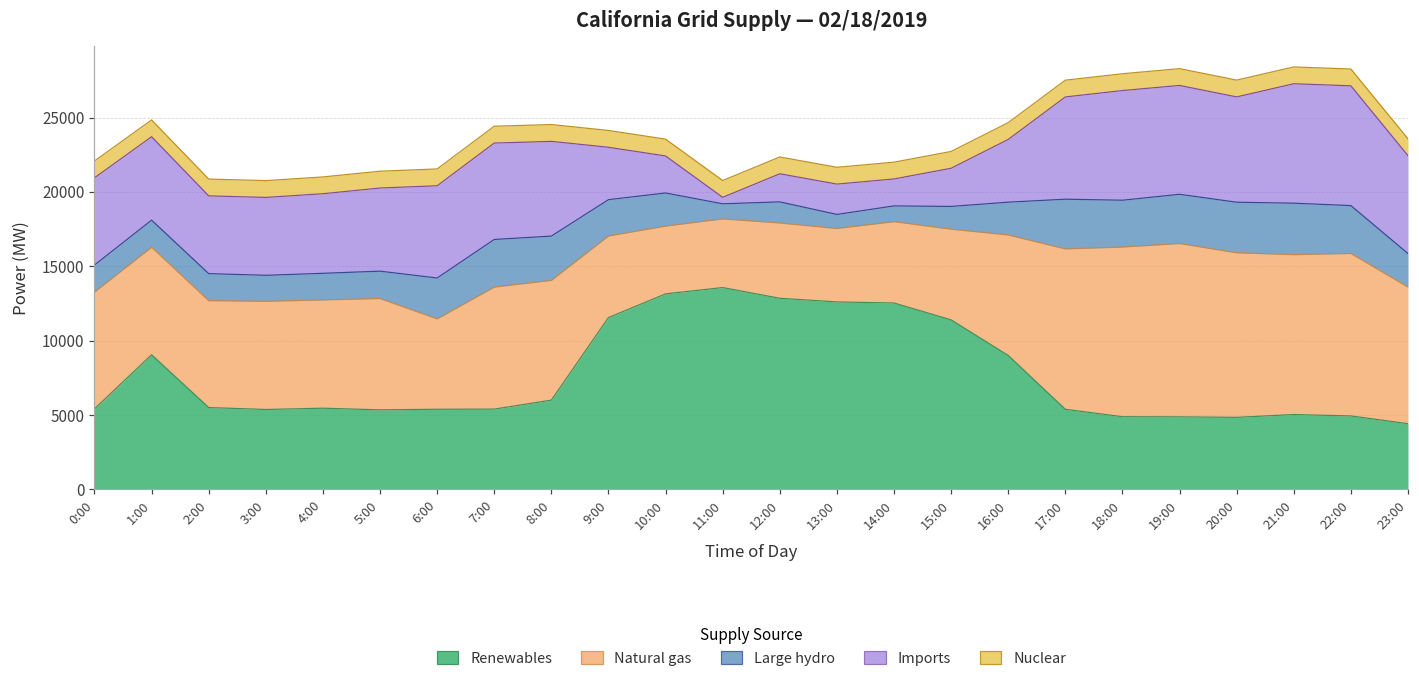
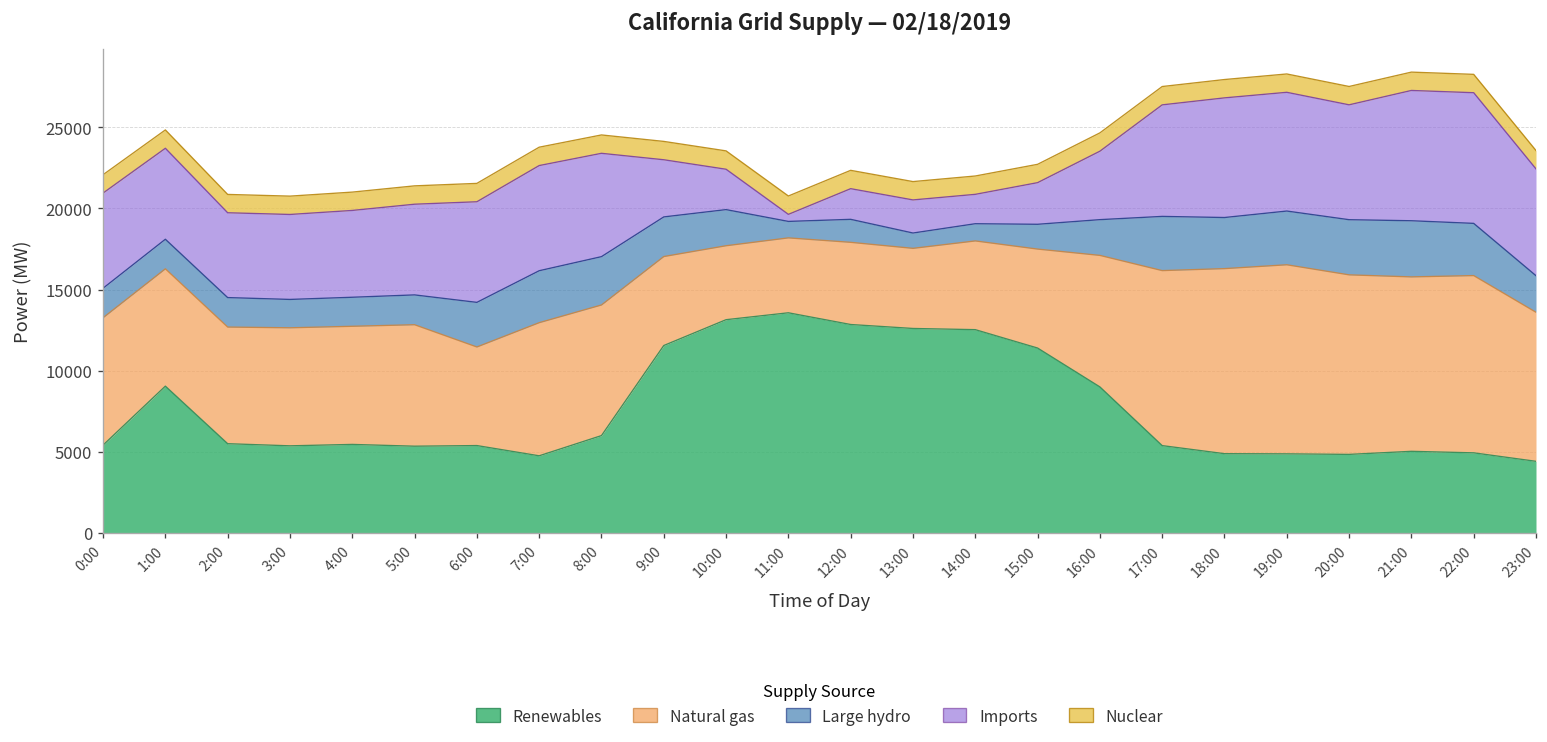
Renewables, 7:00: 5400 -> 4800
